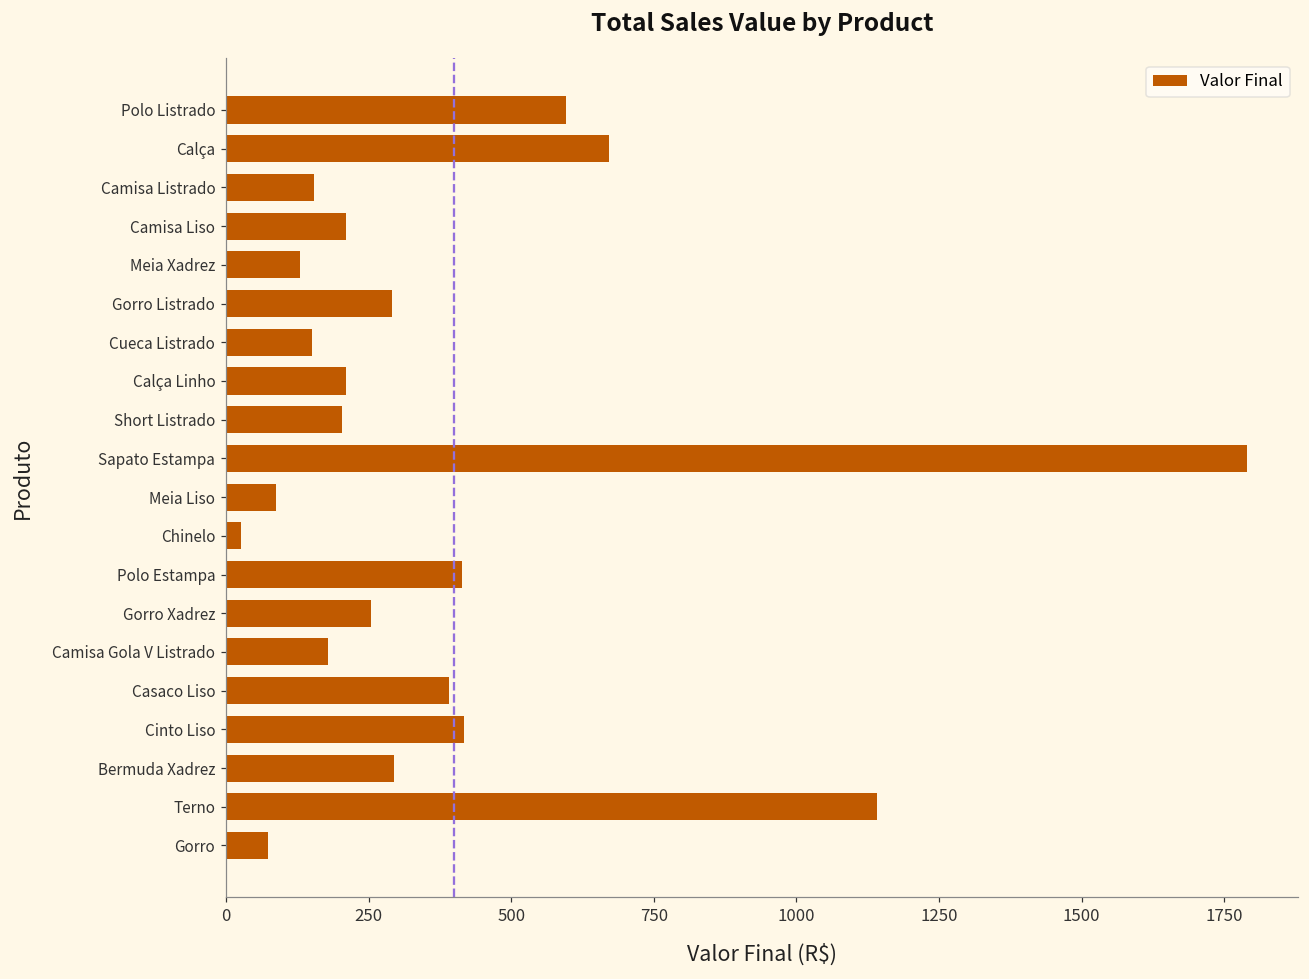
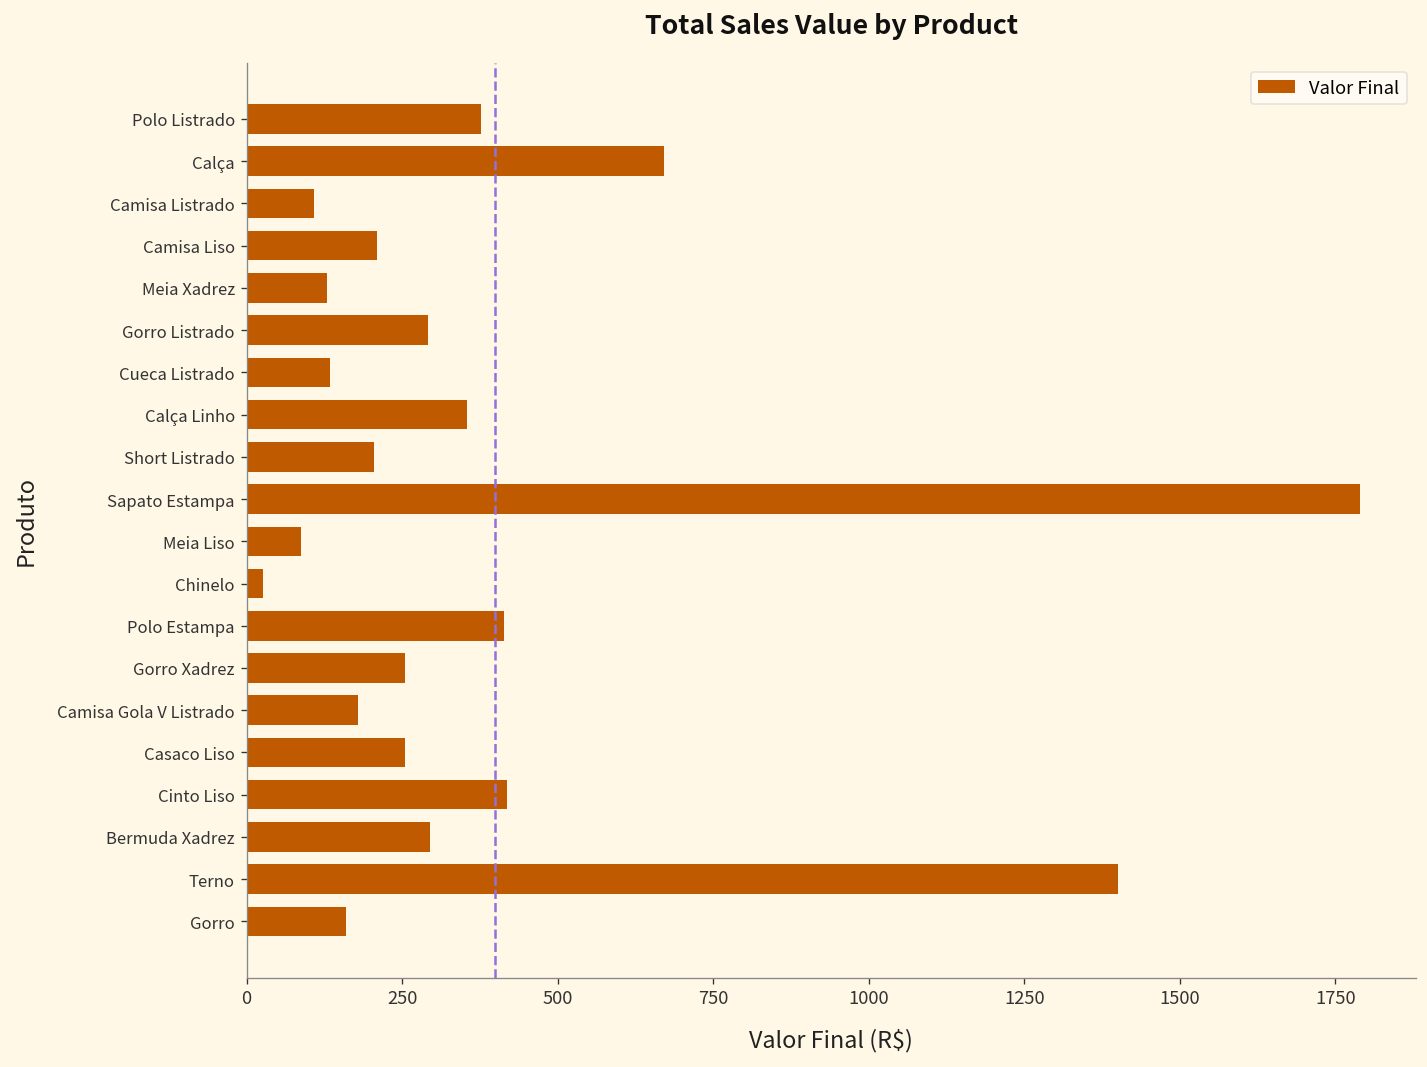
Polo Listrado: 600 -> 380
Camisa Listrado: 160 -> 110
Cueca Listrado: 150 -> 130
Calça Linho: 210 -> 360
Casaco Liso: 390 -> 260
Terno: 1140 -> 1400
Gorro: 70 -> 160
